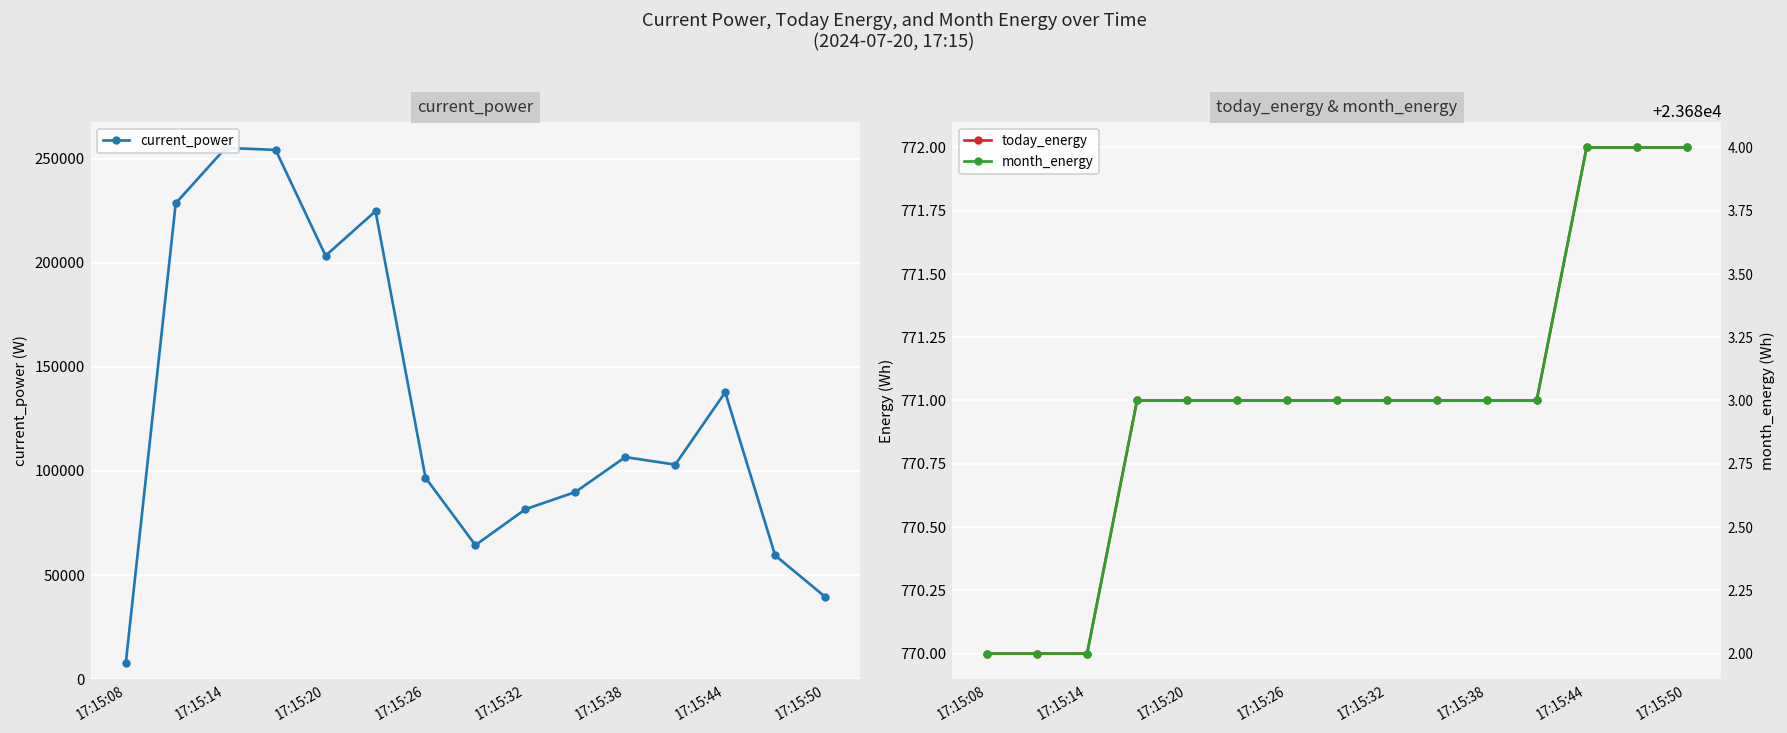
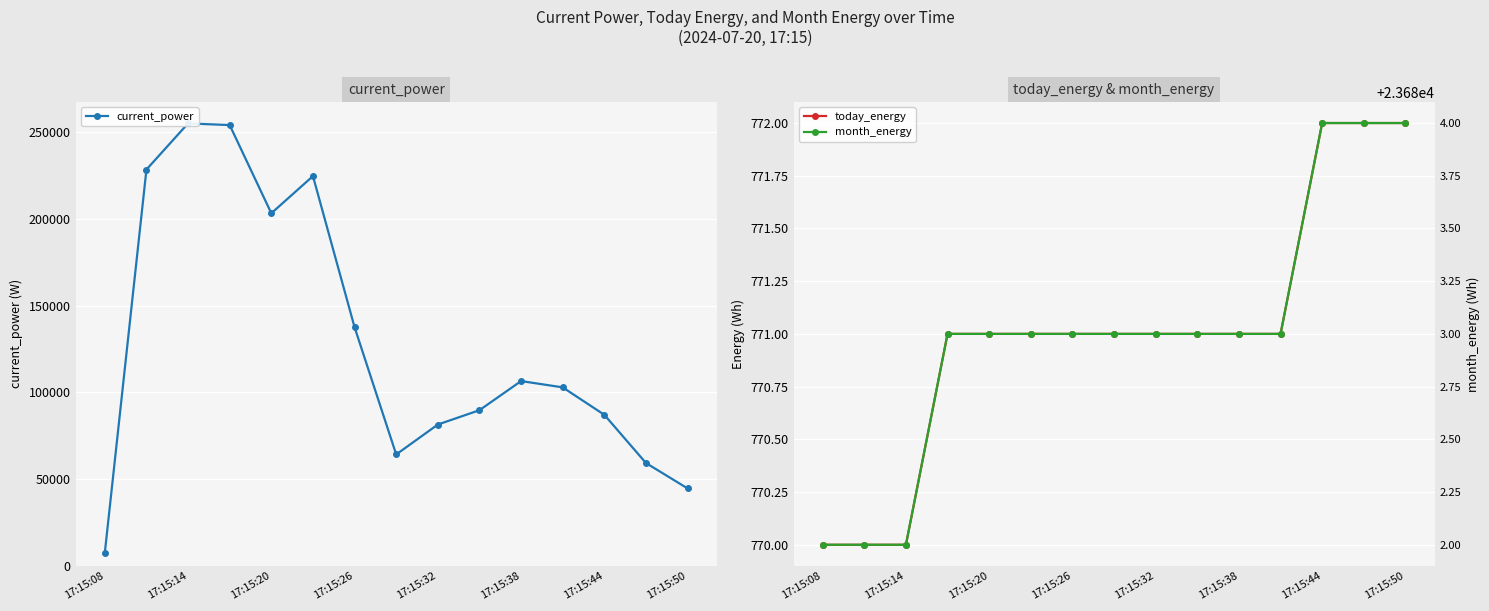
current_power, 17:15:26: 97000 -> 138000
current_power, 17:15:44: 138000 -> 87000
current_power, 17:15:50: 39000 -> 45000
